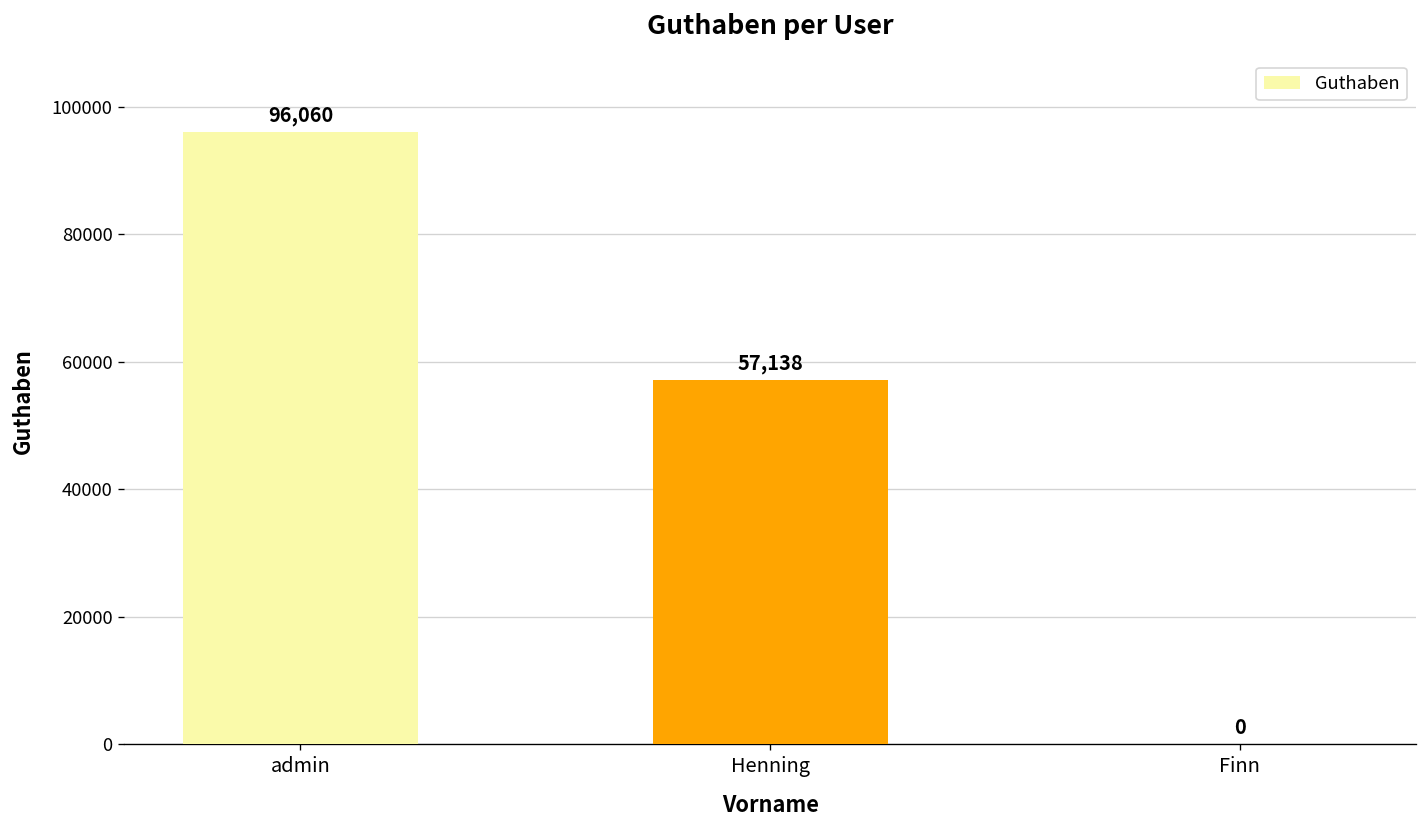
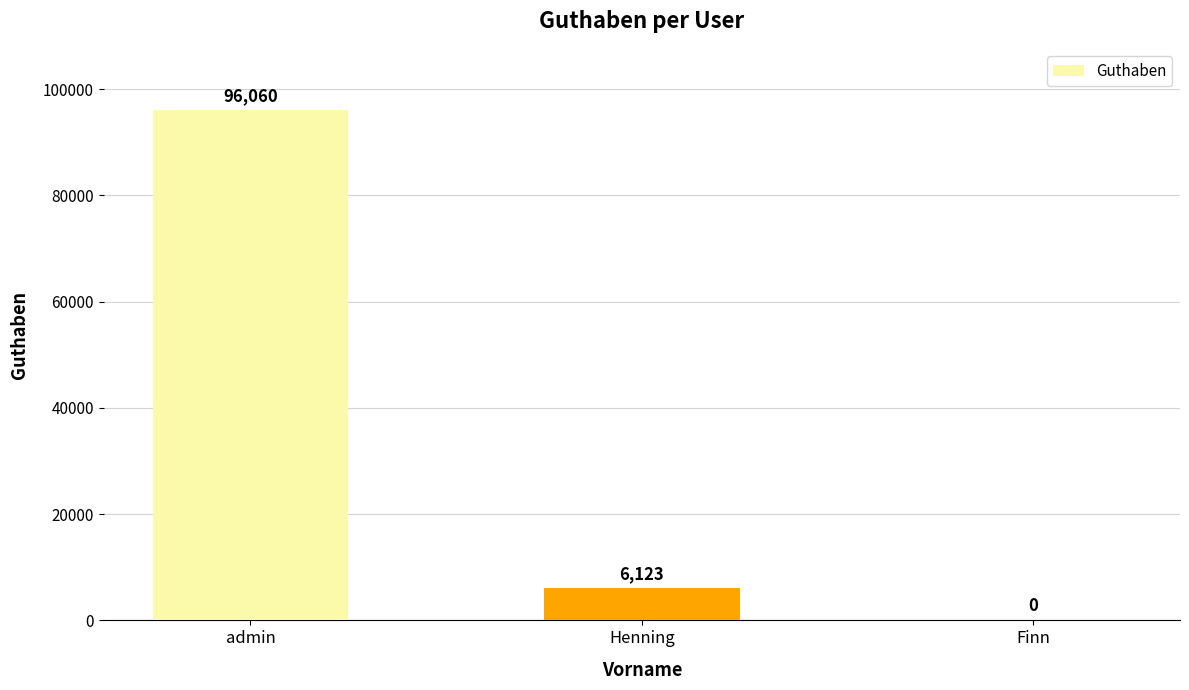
Henning: 57,138 -> 6,123
